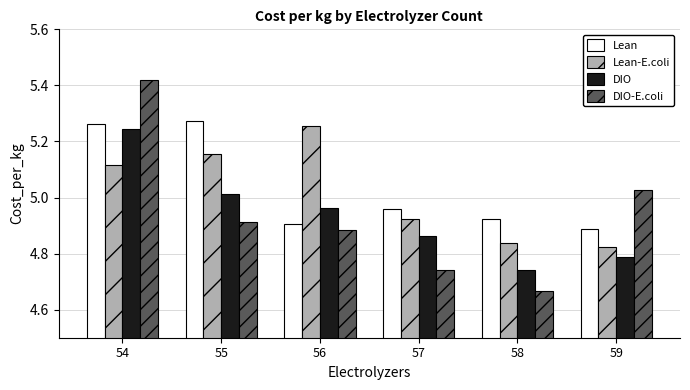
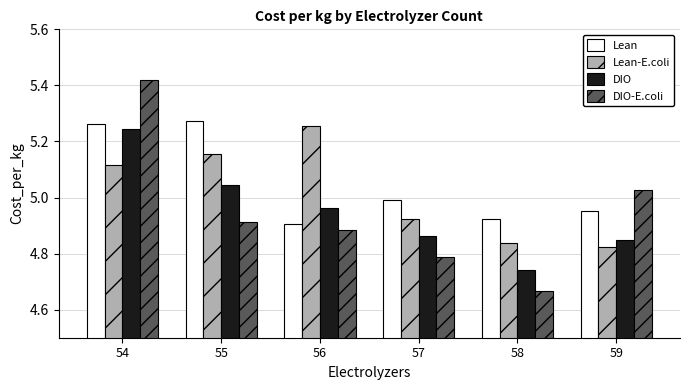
DIO, 55: 5.01 -> 5.05
Lean, 57: 4.96 -> 4.99
DIO-E.coli, 57: 4.74 -> 4.79
Lean, 59: 4.89 -> 4.95
DIO, 59: 4.79 -> 4.85
